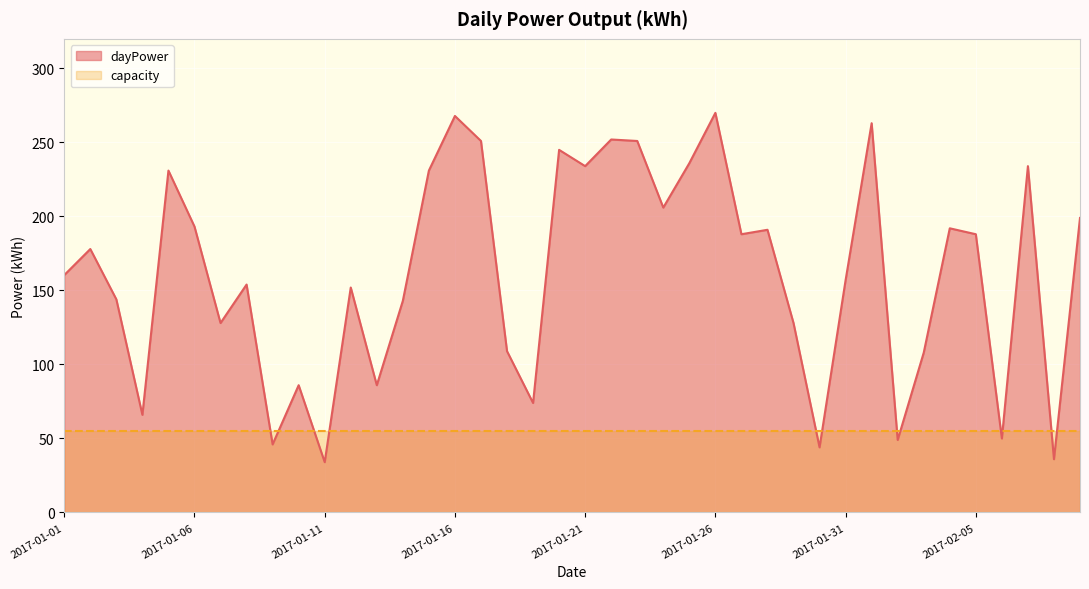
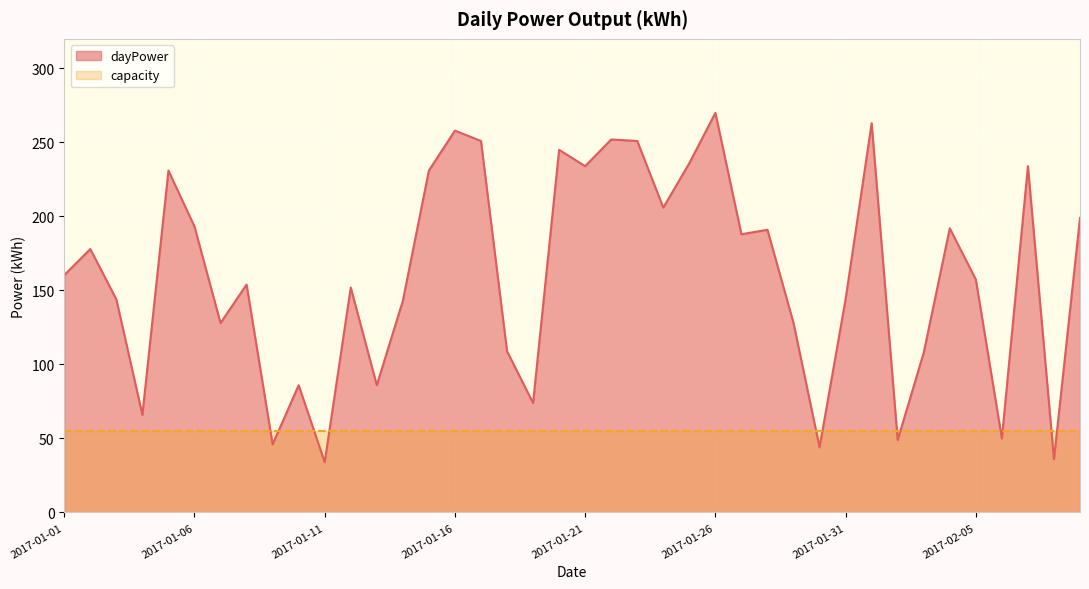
dayPower, 2017-01-16: 268 -> 258
dayPower, 2017-01-31: 157 -> 144
dayPower, 2017-02-05: 188 -> 157
